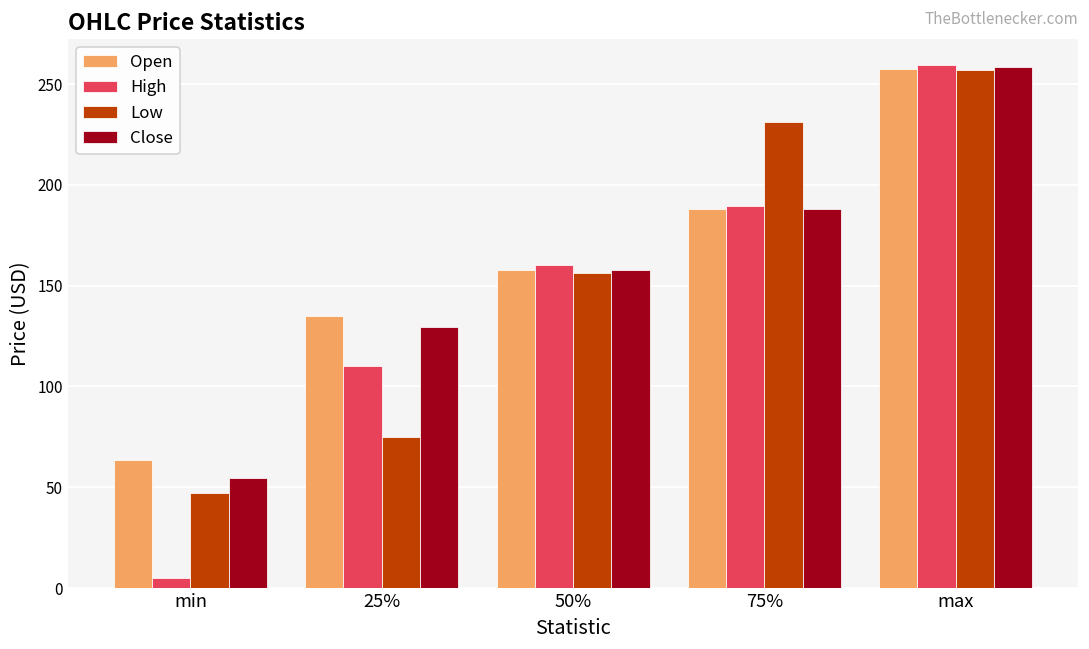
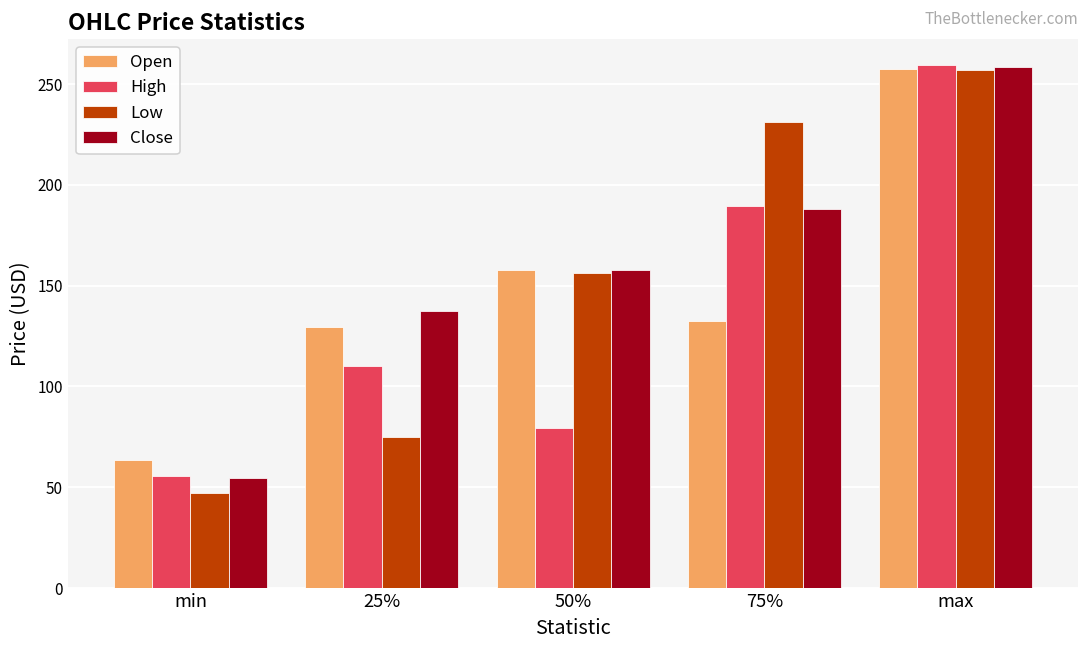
High, min: 5 -> 55
Open, 25%: 135 -> 129
Close, 25%: 129 -> 137
High, 50%: 160 -> 79
Open, 75%: 188 -> 132
